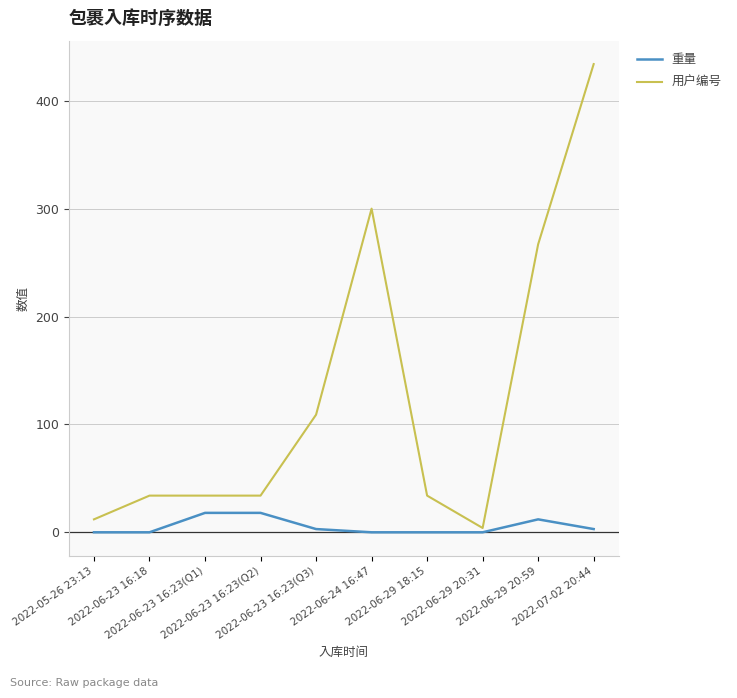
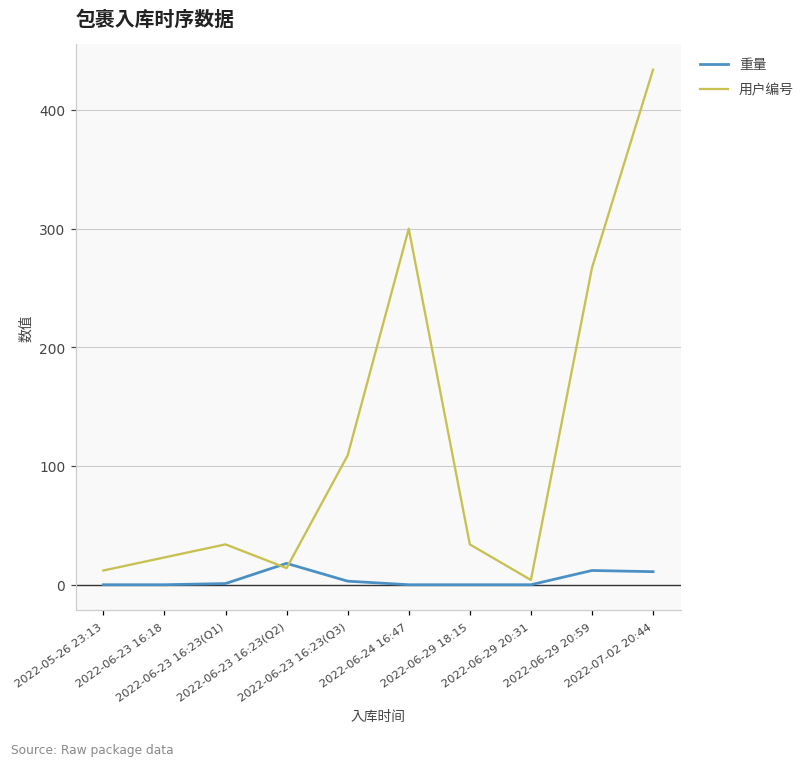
用户编号, 2022-06-23 16:18: 34 -> 23
重量, 2022-06-23 16:23(Q1): 18 -> 1
用户编号, 2022-06-23 16:23(Q2): 34 -> 14
重量, 2022-07-02 20:44: 3 -> 11
